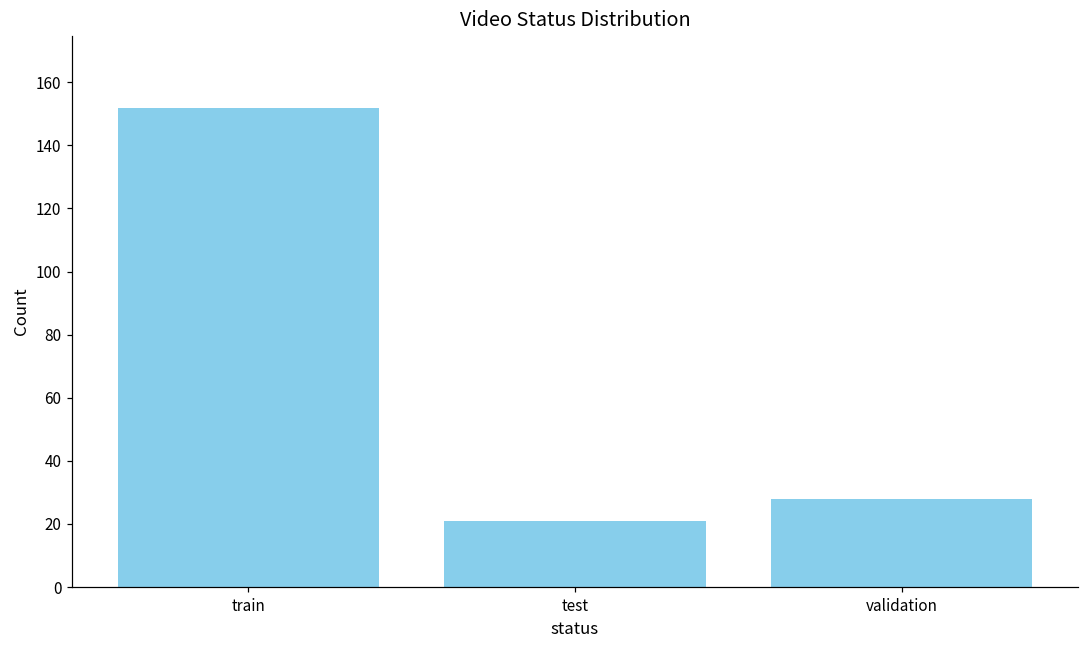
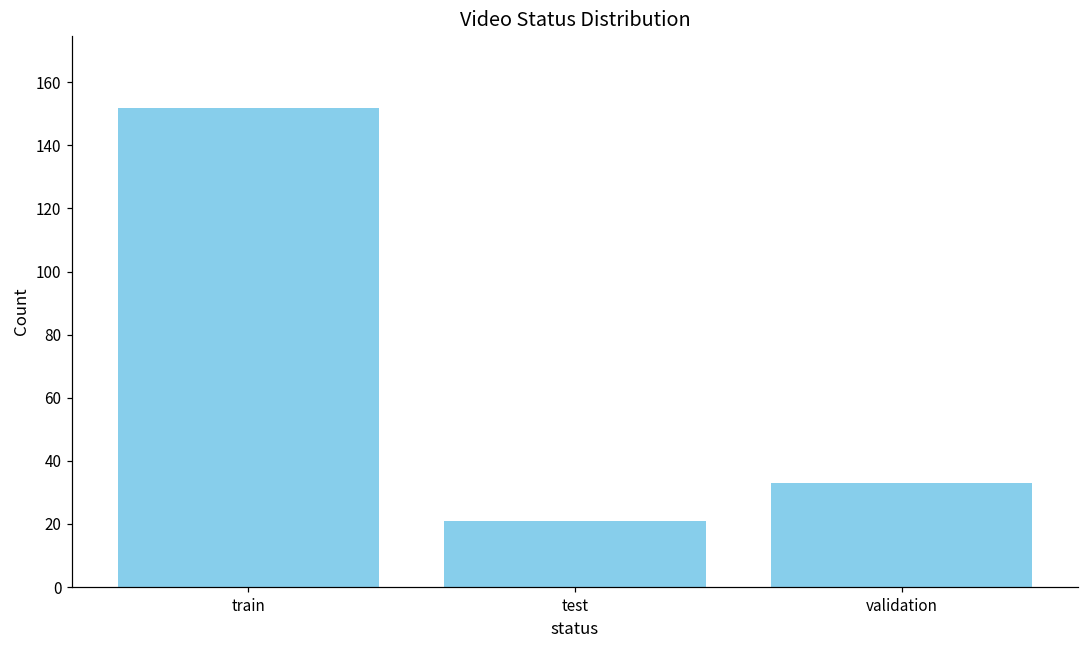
validation: 28 -> 33
